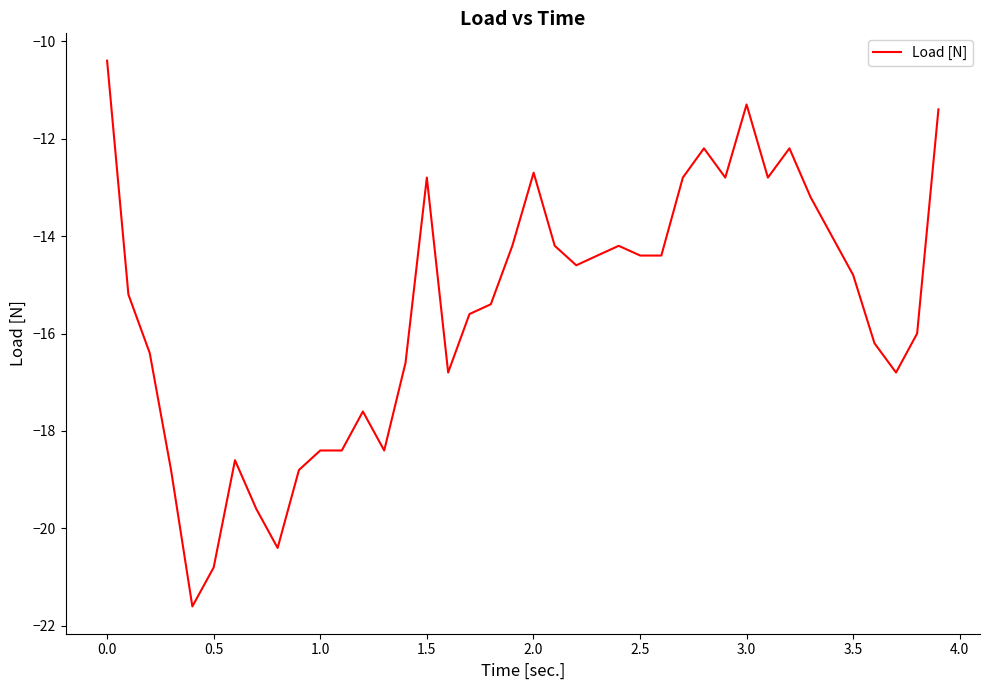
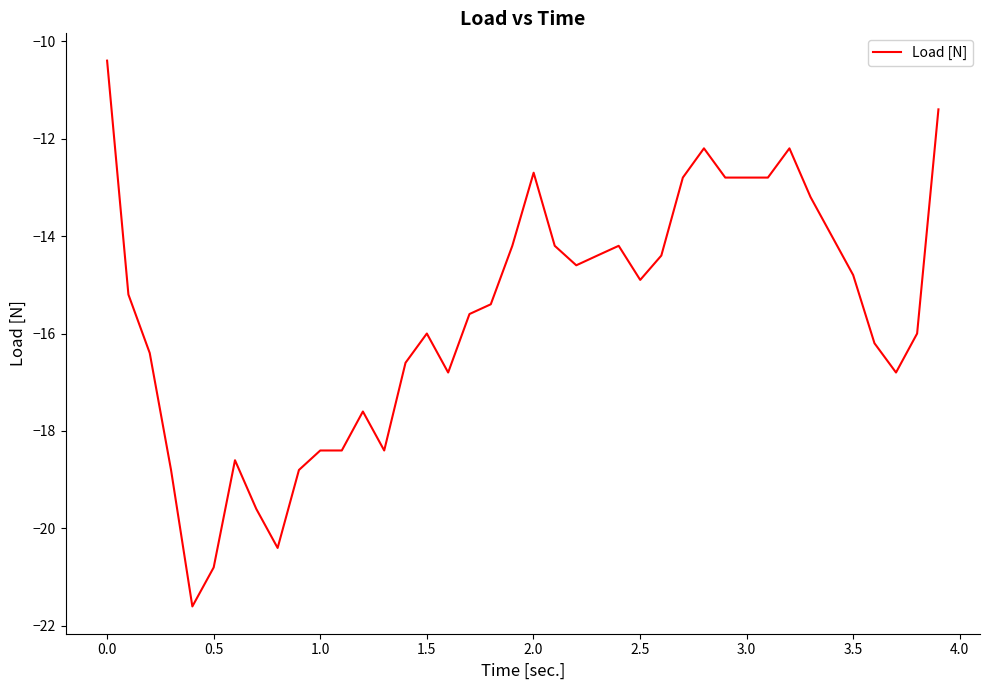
1.5: -12.8 -> -16.0
2.5: -14.4 -> -14.9
3.0: -11.3 -> -12.8
